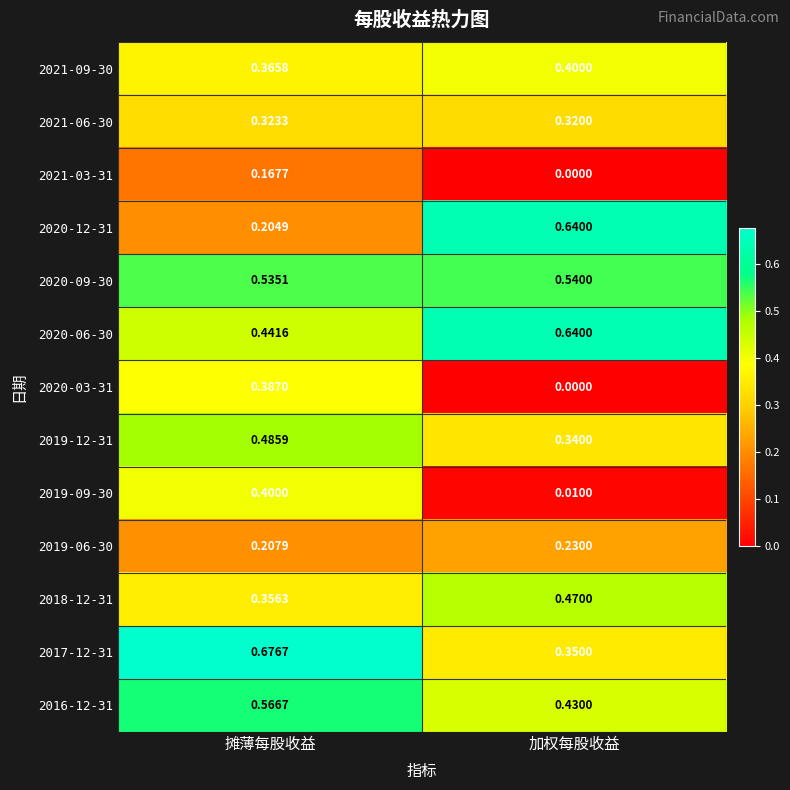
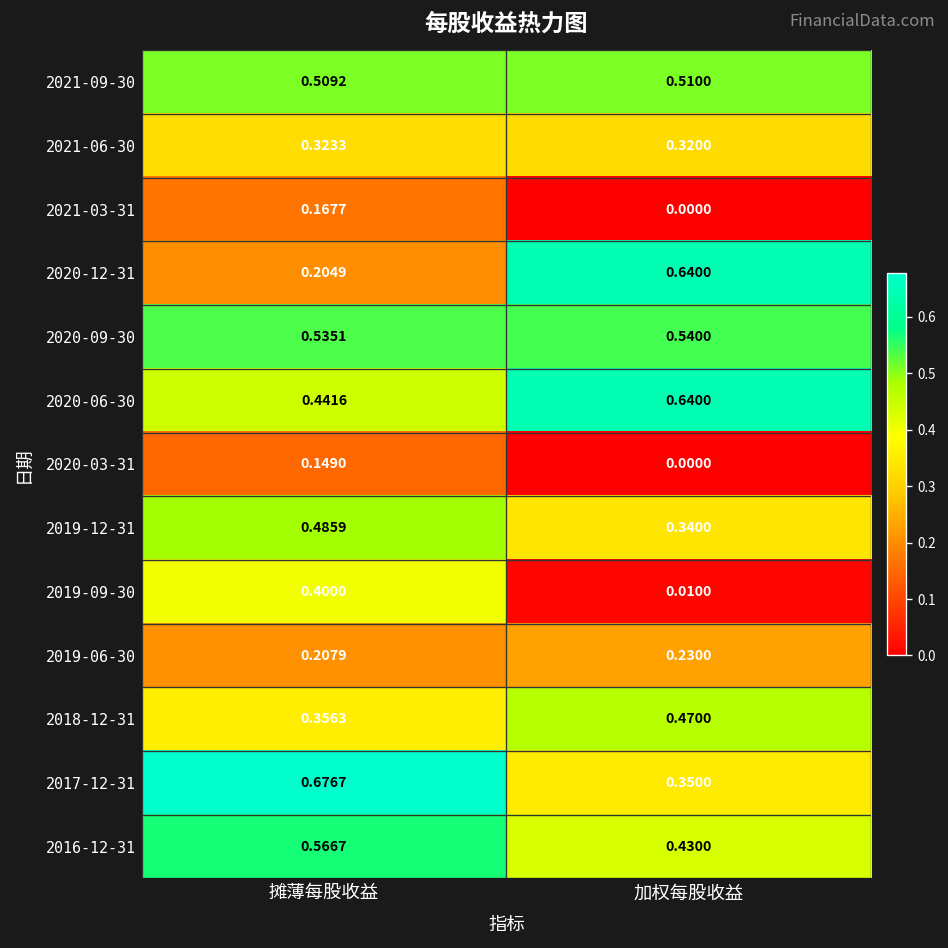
2021-09-30, 摊薄每股收益: 0.3658 -> 0.5092
2021-09-30, 加权每股收益: 0.4000 -> 0.5100
2020-03-31, 摊薄每股收益: 0.3870 -> 0.1490
